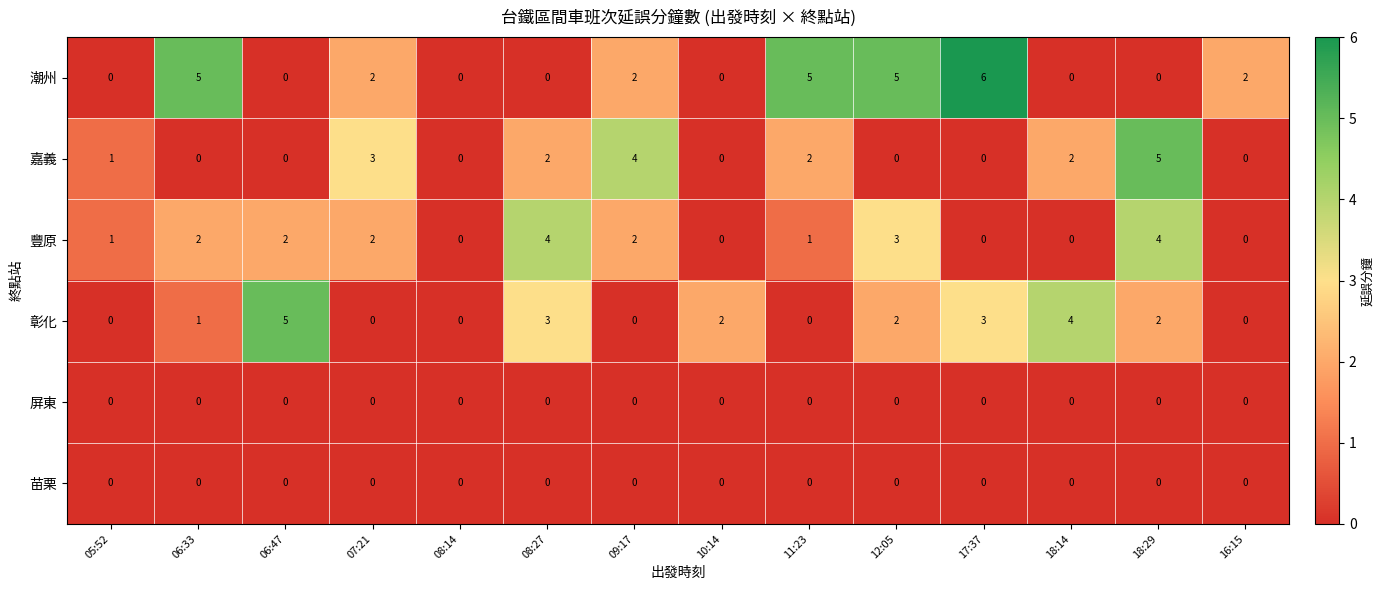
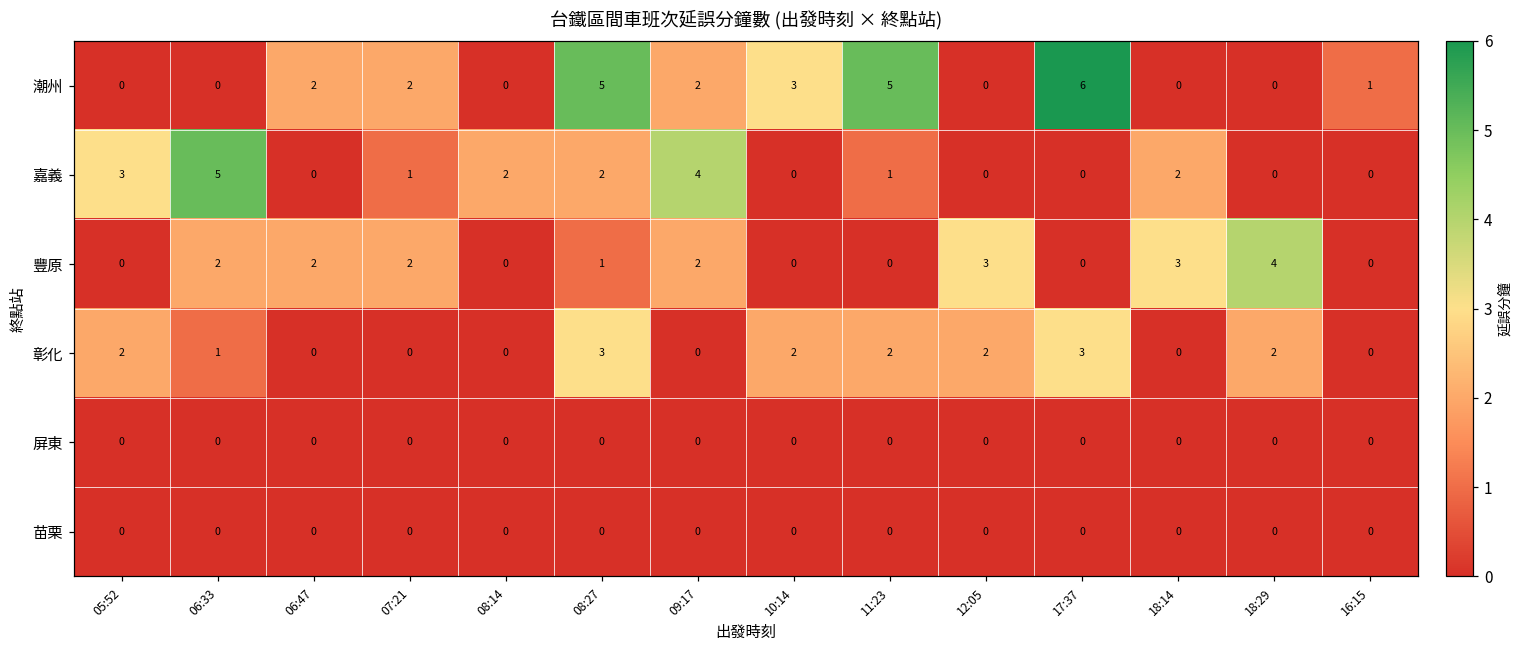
潮州, 06:33: 5 -> 0
潮州, 06:47: 0 -> 2
潮州, 08:27: 0 -> 5
潮州, 10:14: 0 -> 3
潮州, 12:05: 5 -> 0
潮州, 16:15: 2 -> 1
嘉義, 05:52: 1 -> 3
嘉義, 06:33: 0 -> 5
嘉義, 07:21: 3 -> 1
嘉義, 08:14: 0 -> 2
嘉義, 11:23: 2 -> 1
嘉義, 18:29: 5 -> 0
豐原, 05:52: 1 -> 0
豐原, 08:27: 4 -> 1
豐原, 11:23: 1 -> 0
豐原, 18:14: 0 -> 3
彰化, 05:52: 0 -> 2
彰化, 06:47: 5 -> 0
彰化, 11:23: 0 -> 2
彰化, 18:14: 4 -> 0
